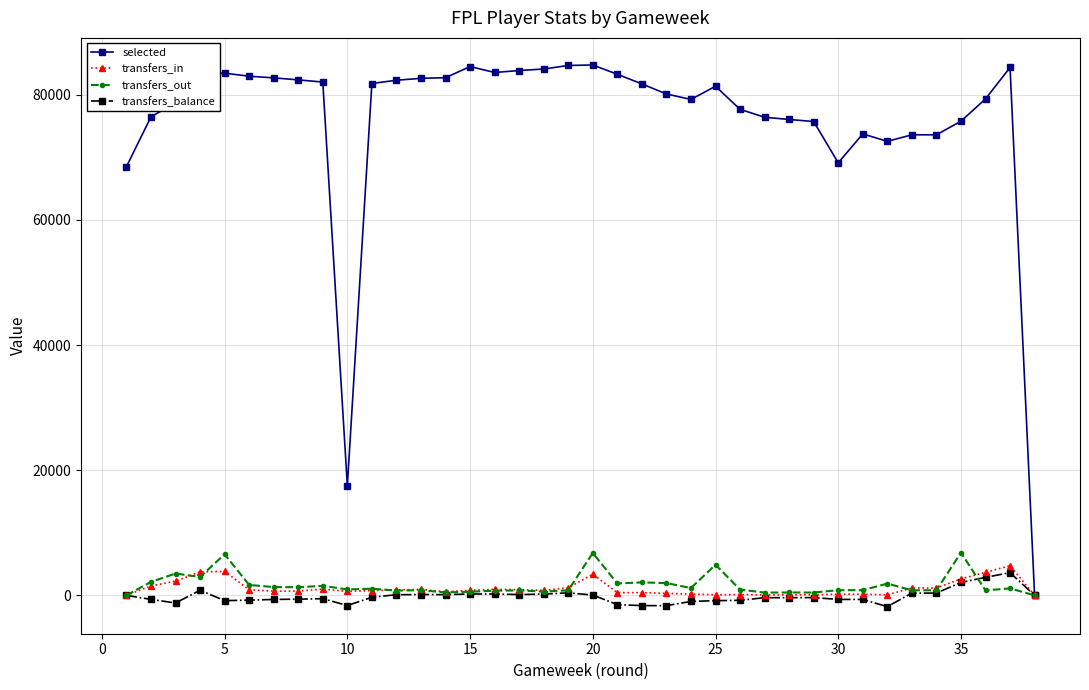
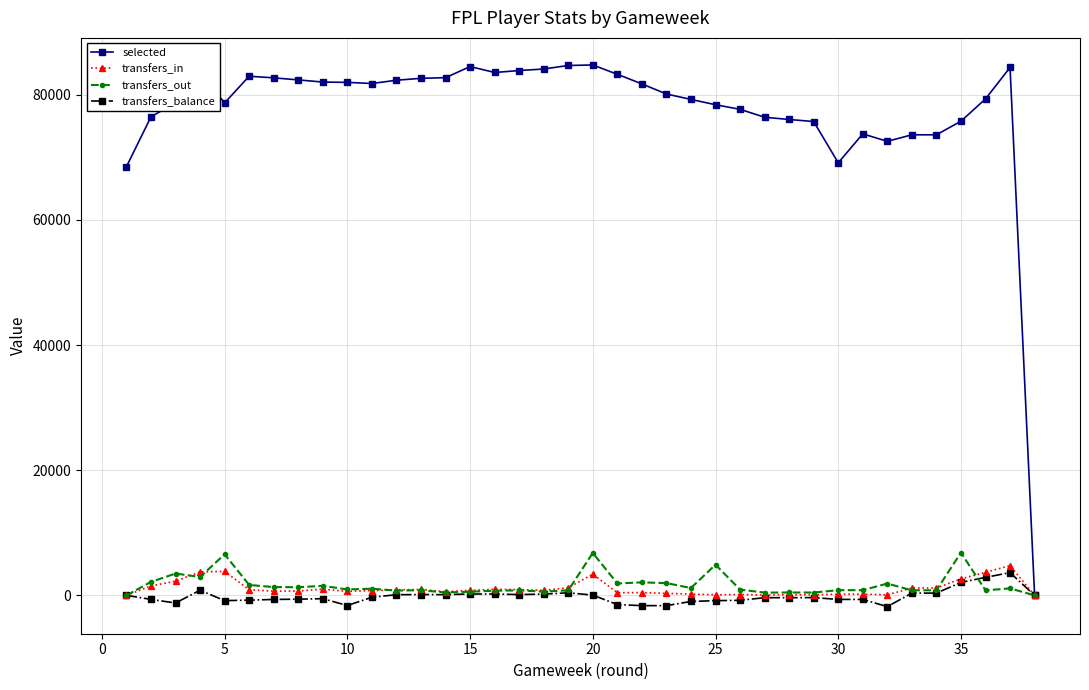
selected, 5: 83000 -> 79000
selected, 10: 18000 -> 82000
selected, 25: 81000 -> 78000
